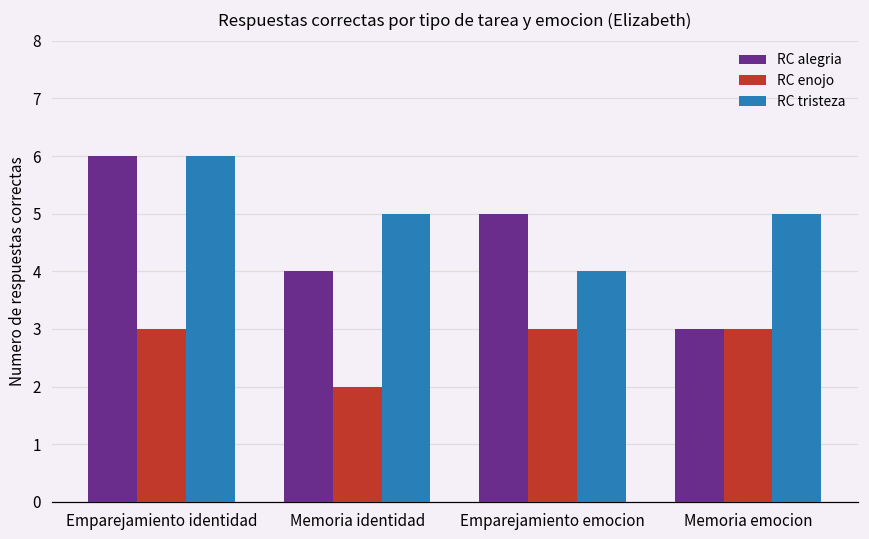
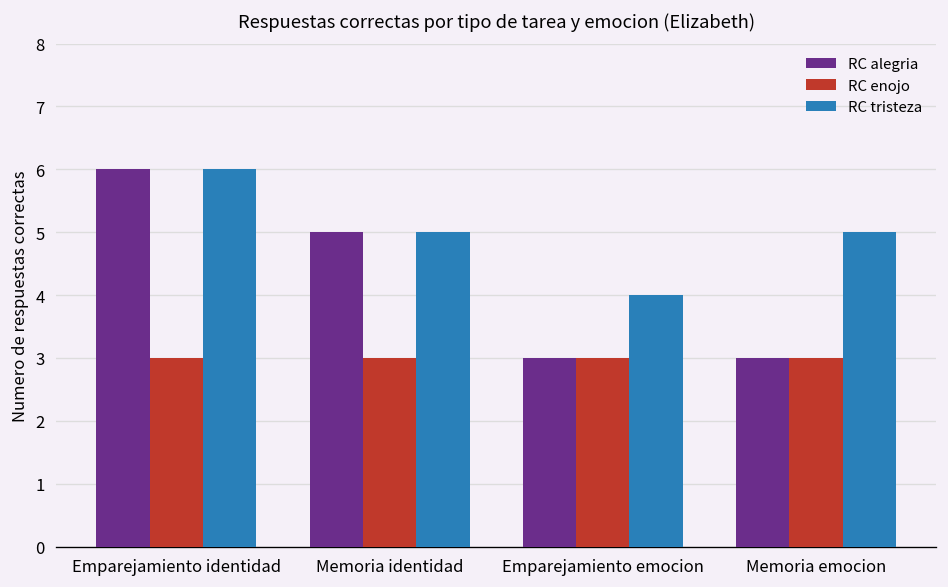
RC alegria, Memoria identidad: 4 -> 5
RC enojo, Memoria identidad: 2 -> 3
RC alegria, Emparejamiento emocion: 5 -> 3
